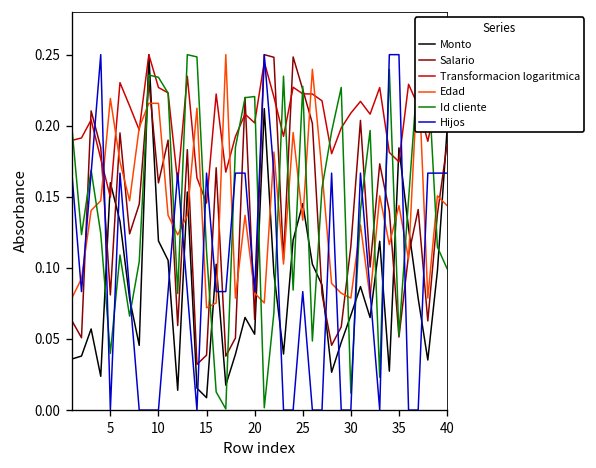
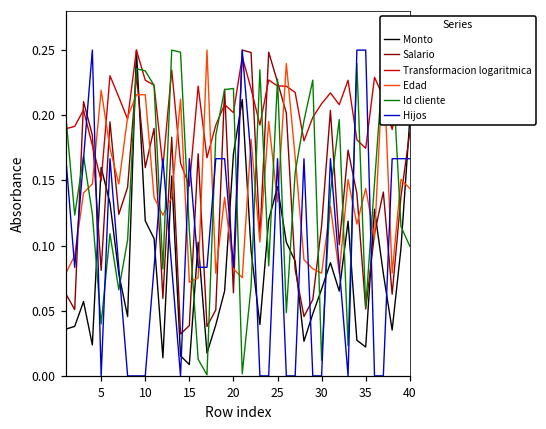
Monto, 20: 0.053 -> 0.170
Hijos, 25: 0.083 -> 0.167
Monto, 35: 0.184 -> 0.022
